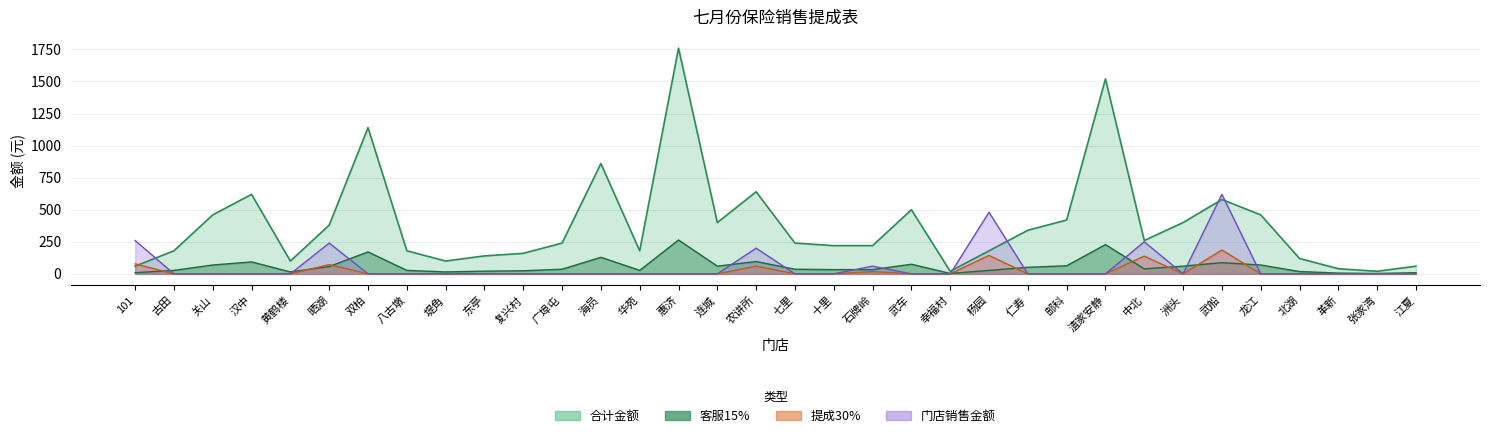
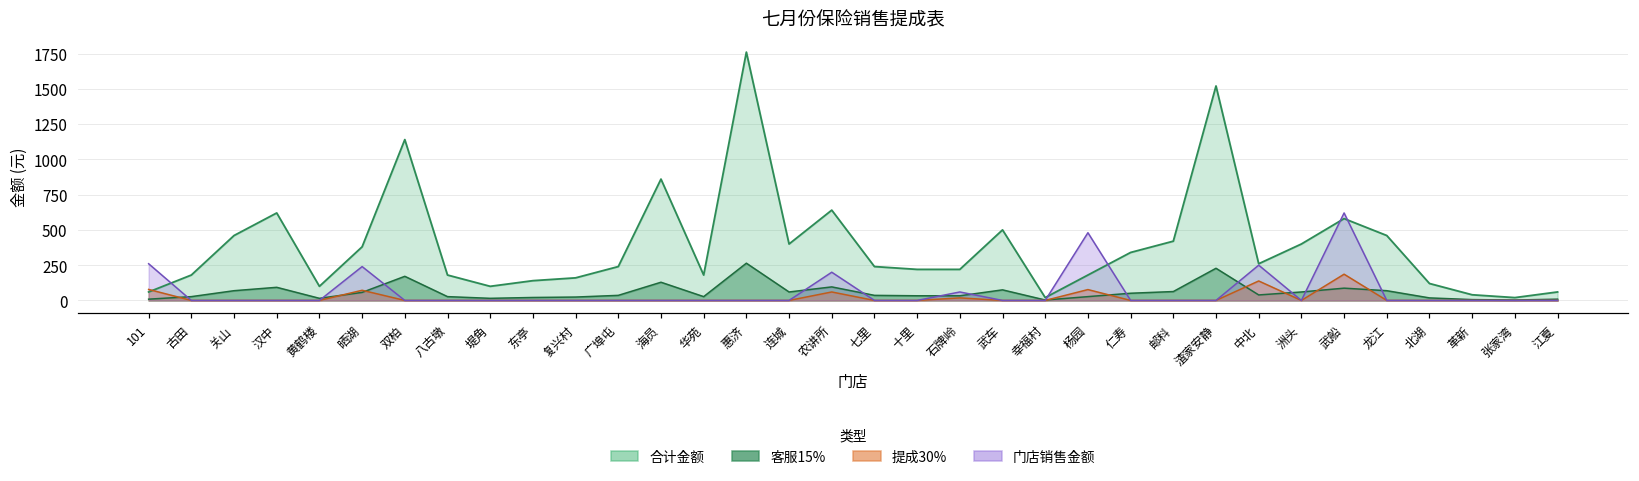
提成30%, 杨园: 140 -> 80
